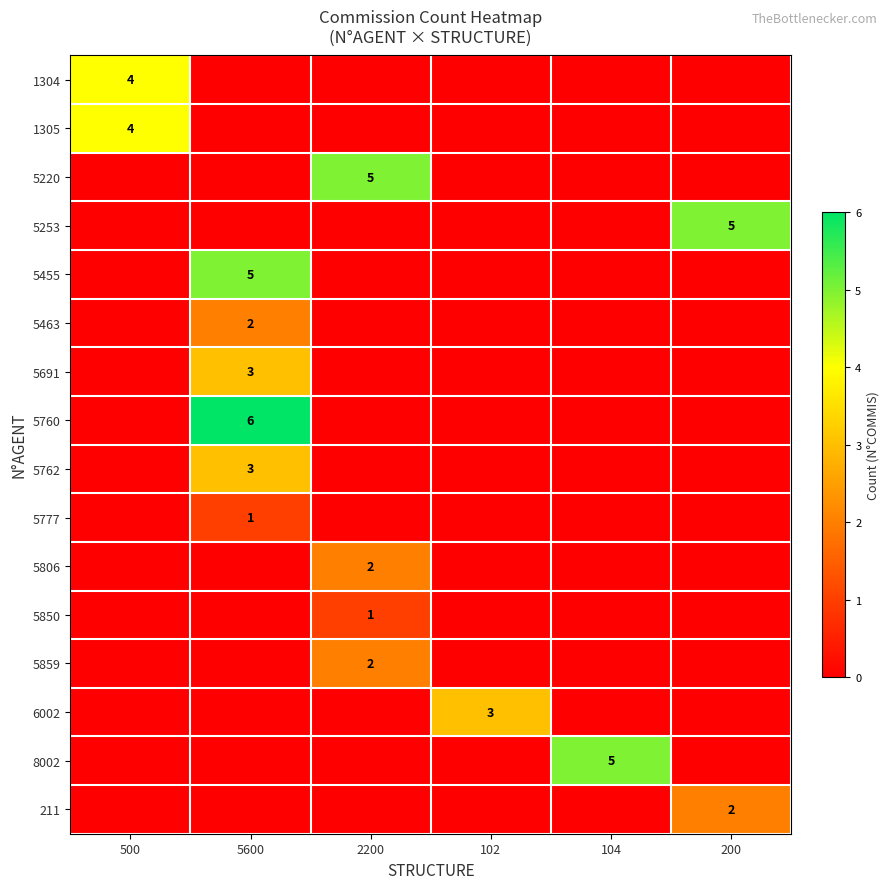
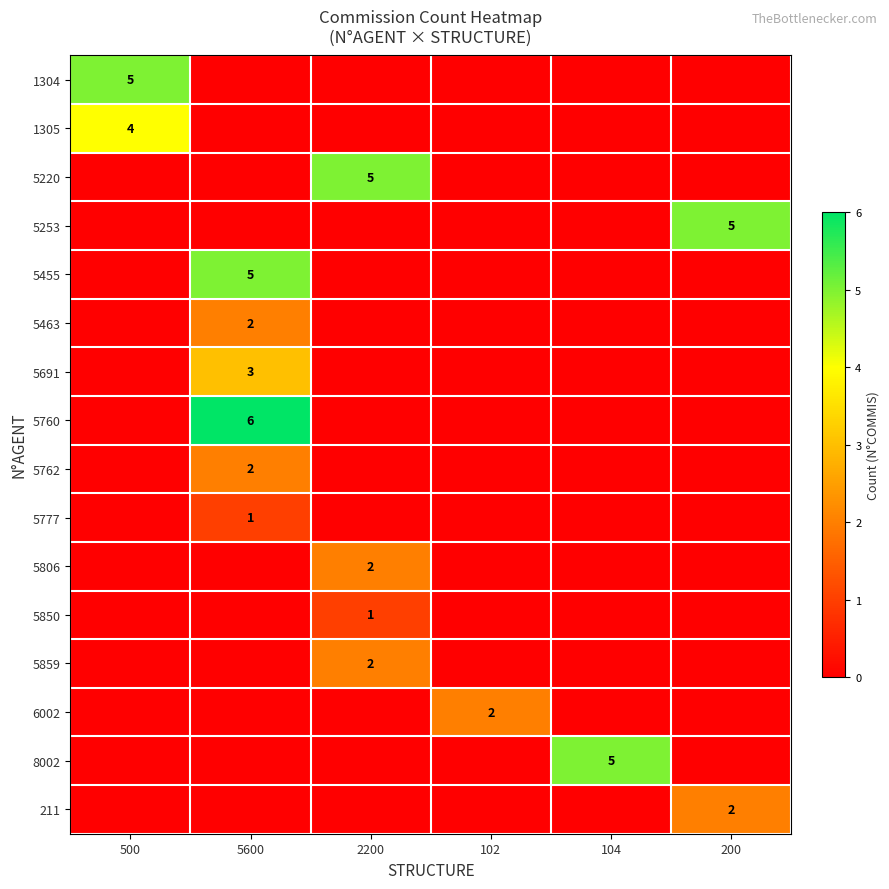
1304, 500: 4 -> 5
5762, 5600: 3 -> 2
6002, 102: 3 -> 2
